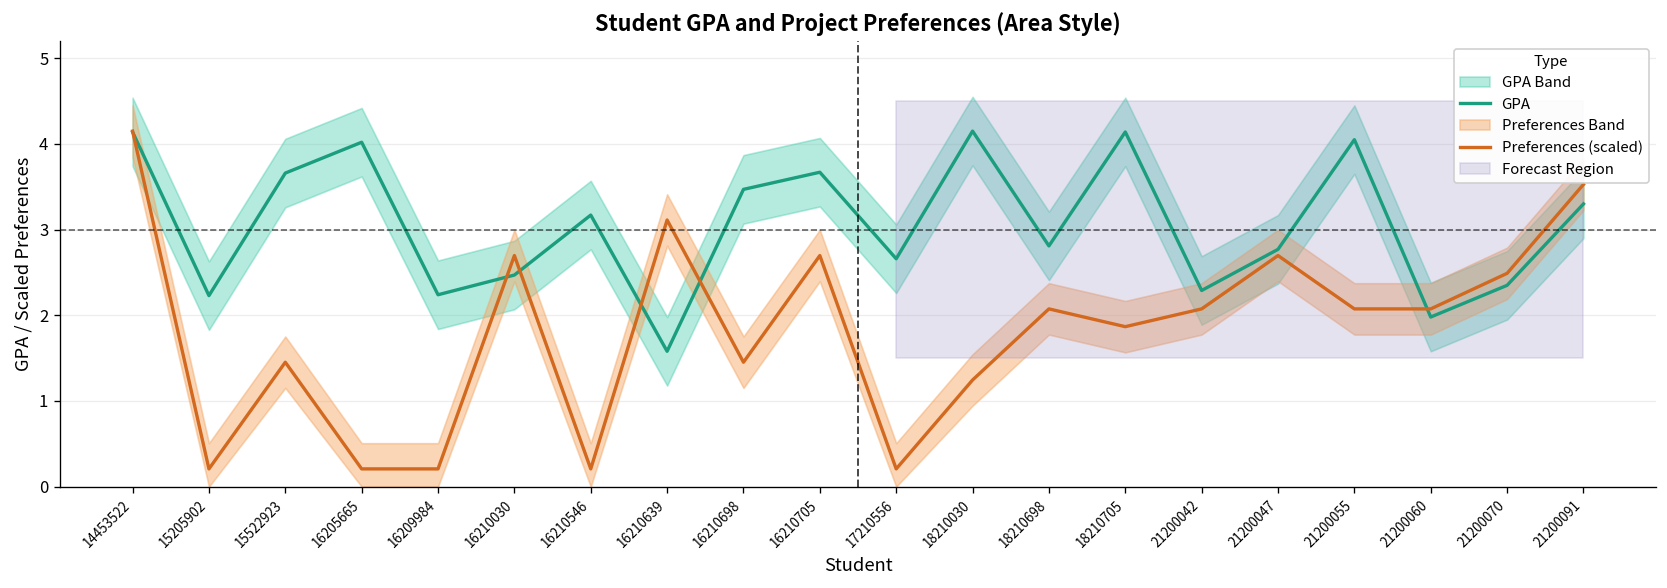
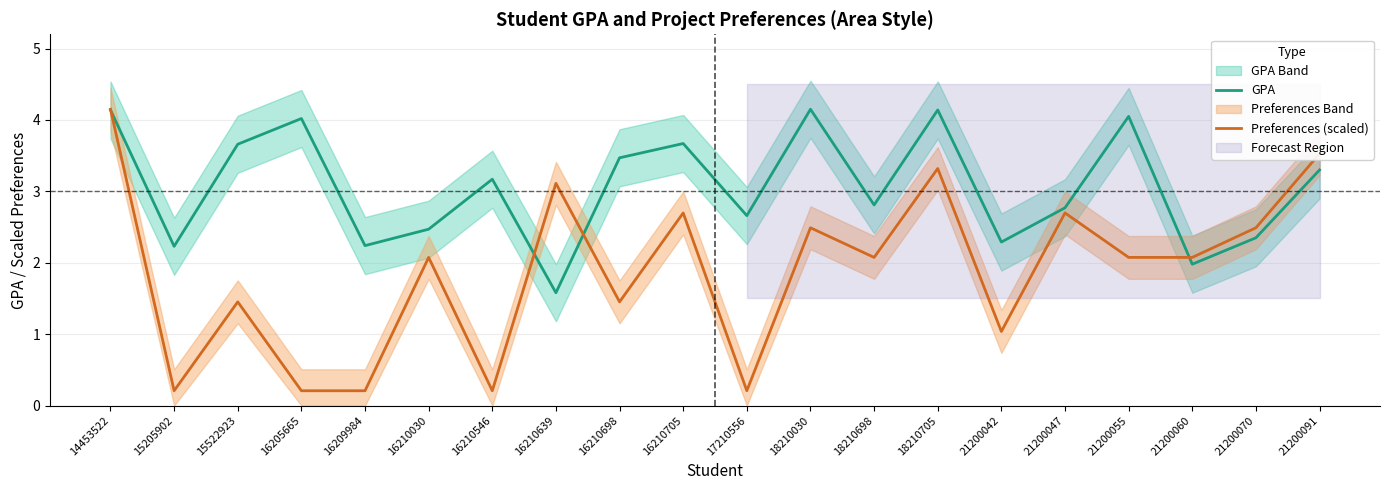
Preferences (scaled), 16210030: 2.7 -> 2.1
Preferences (scaled), 18210030: 1.2 -> 2.5
Preferences (scaled), 18210705: 1.9 -> 3.3
Preferences (scaled), 21200042: 2.1 -> 1.0
